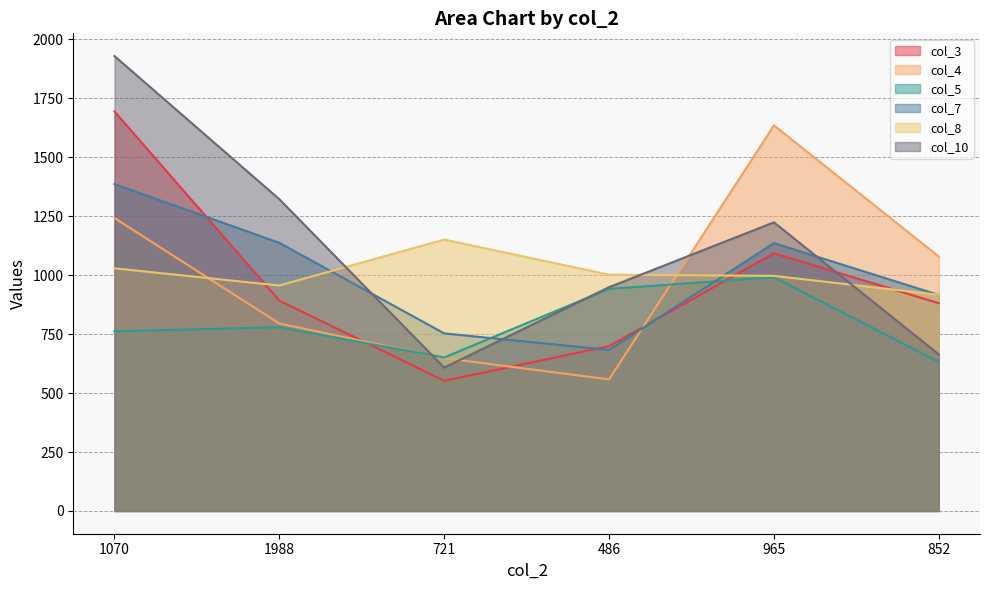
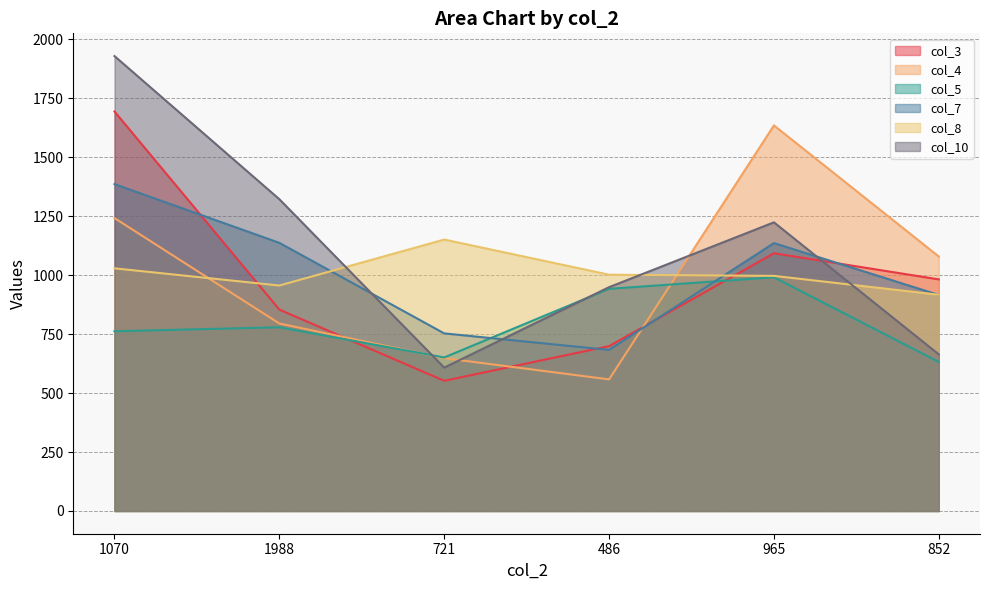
col_3, 1988: 890 -> 850
col_3, 852: 880 -> 980
